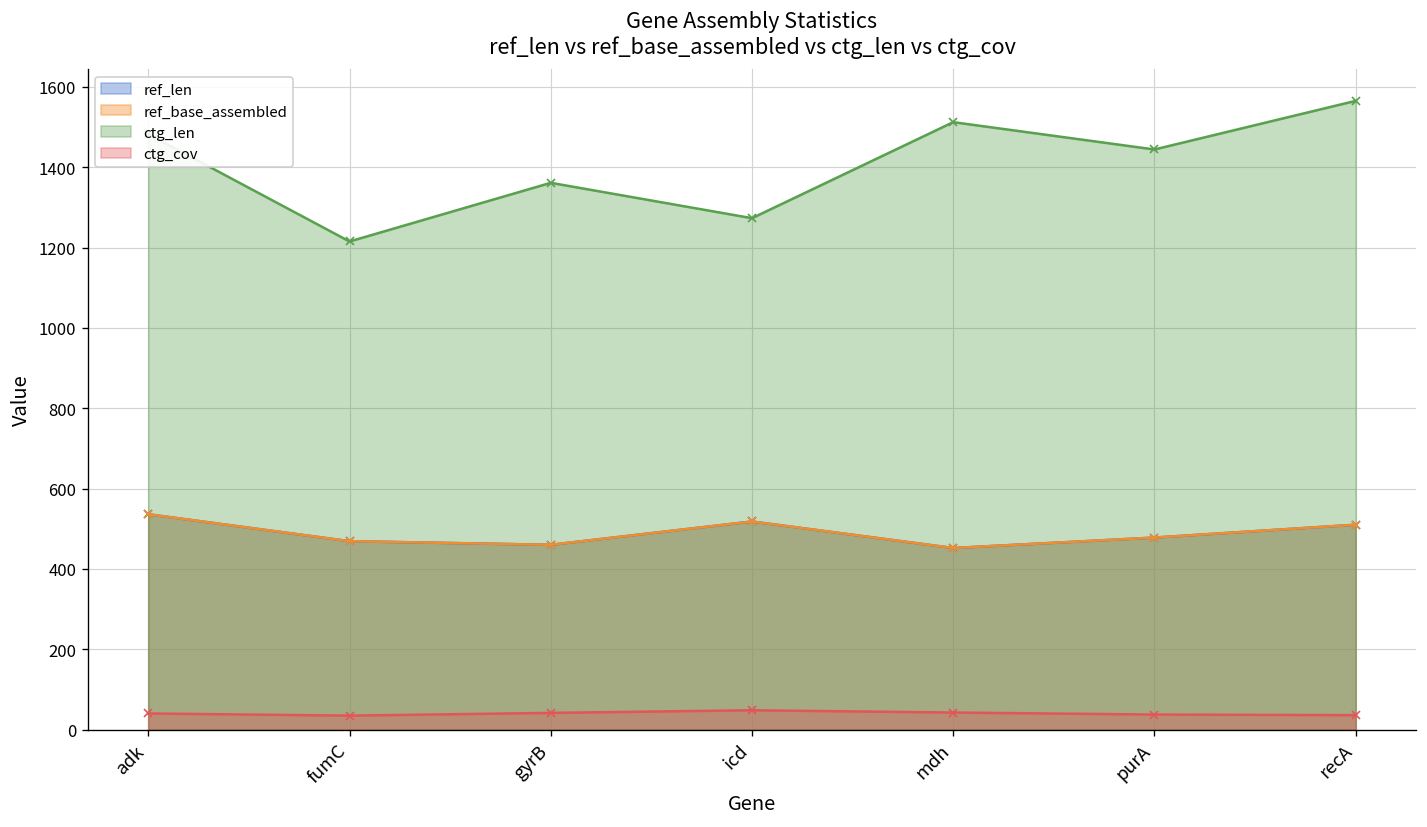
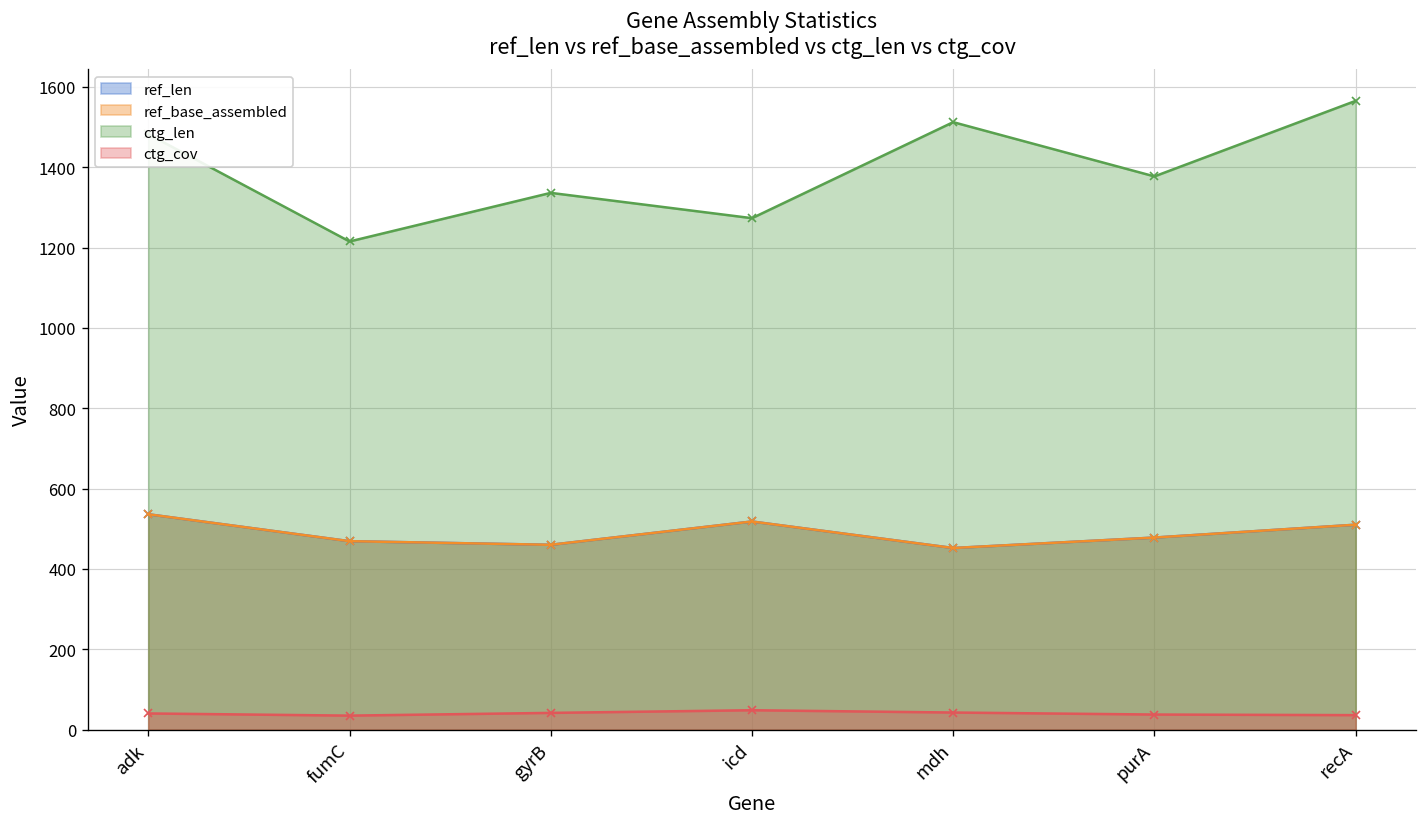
ctg_len, gyrB: 1360 -> 1340
ctg_len, purA: 1440 -> 1380
